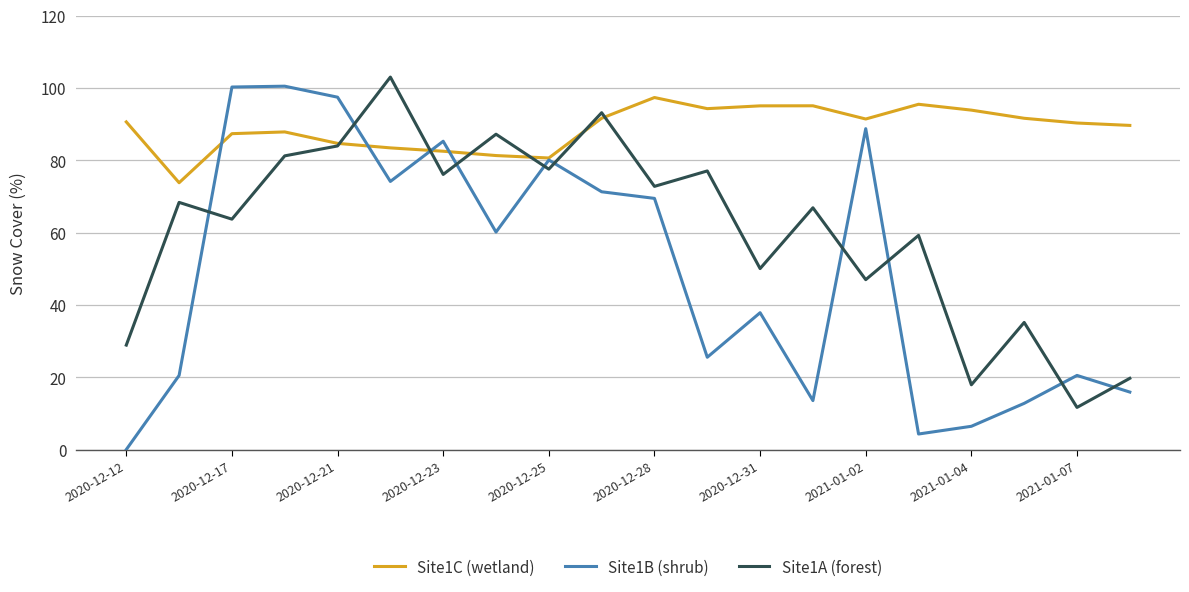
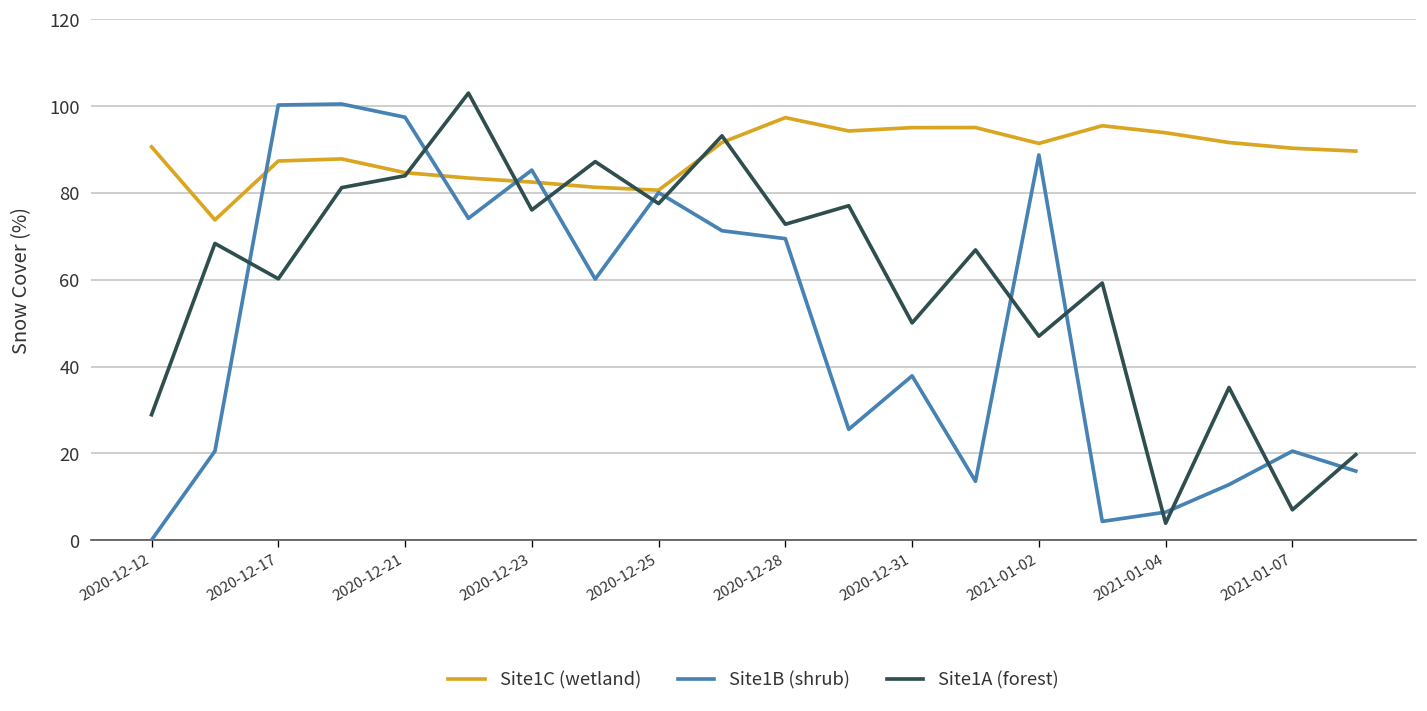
Site1A (forest), 2020-12-17: 64 -> 60
Site1A (forest), 2021-01-04: 18 -> 4
Site1A (forest), 2021-01-07: 12 -> 7
